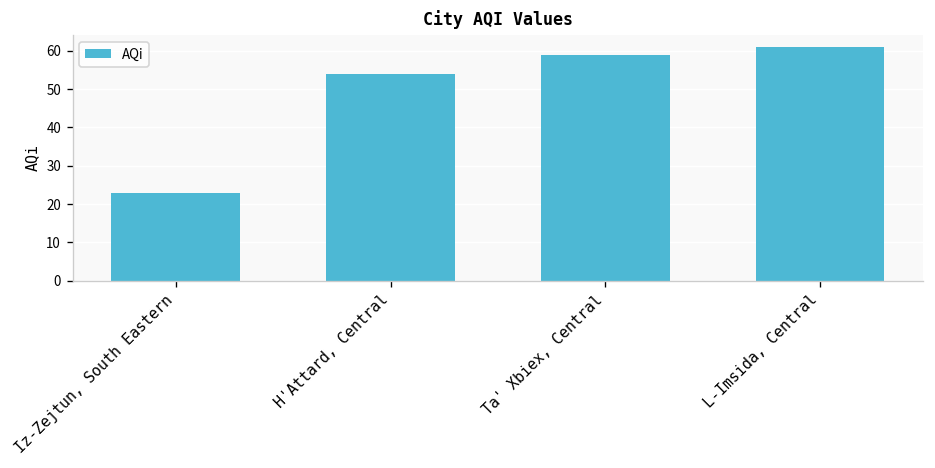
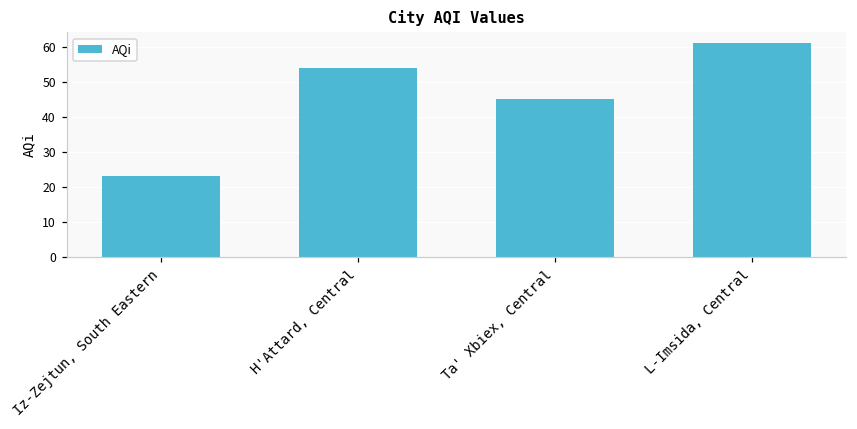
Ta' Xbiex, Central: 59 -> 45
